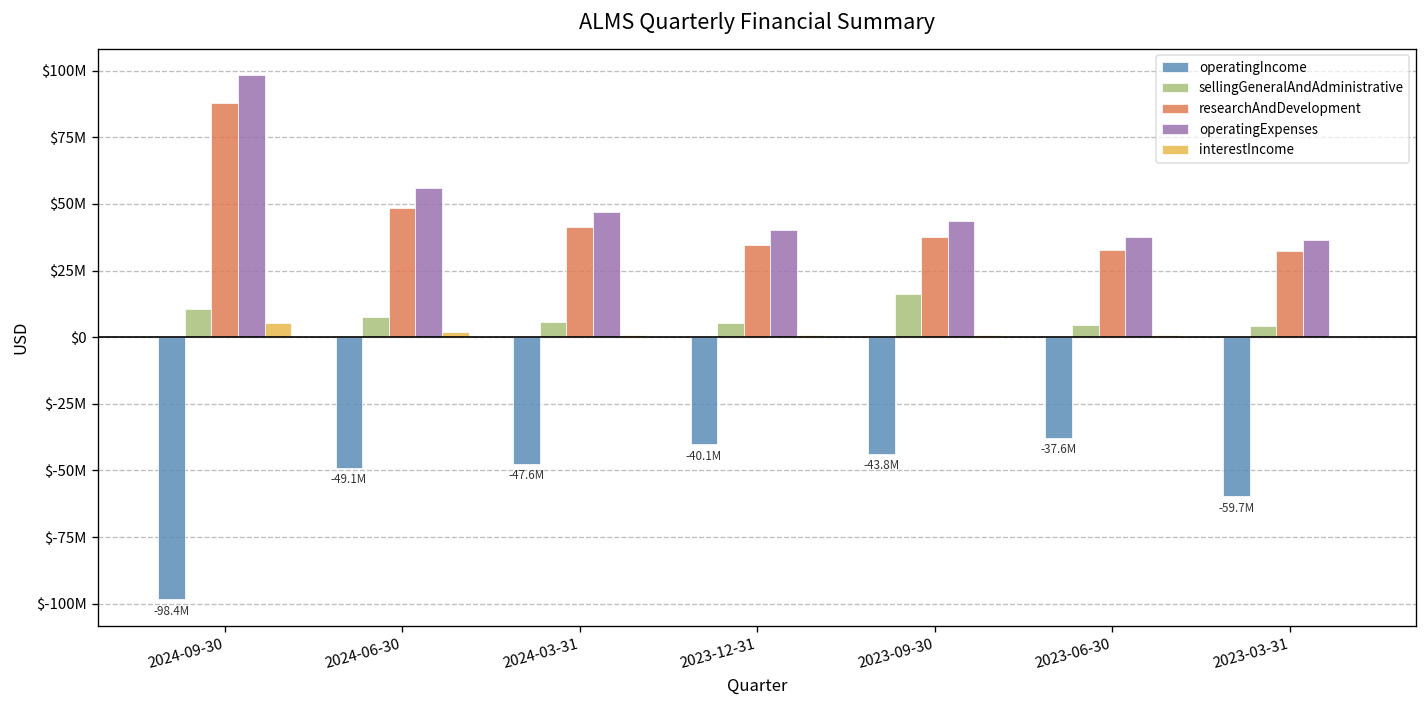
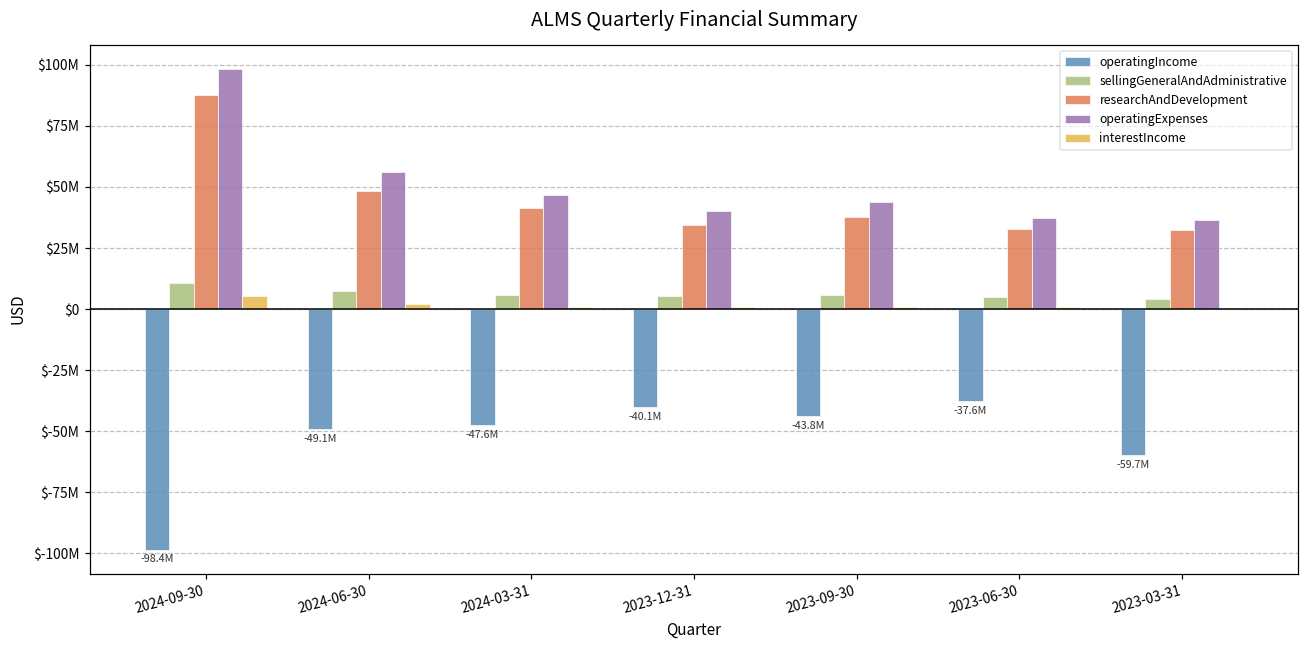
sellingGeneralAndAdministrative, 2023-09-30: $16000000 -> $6000000
